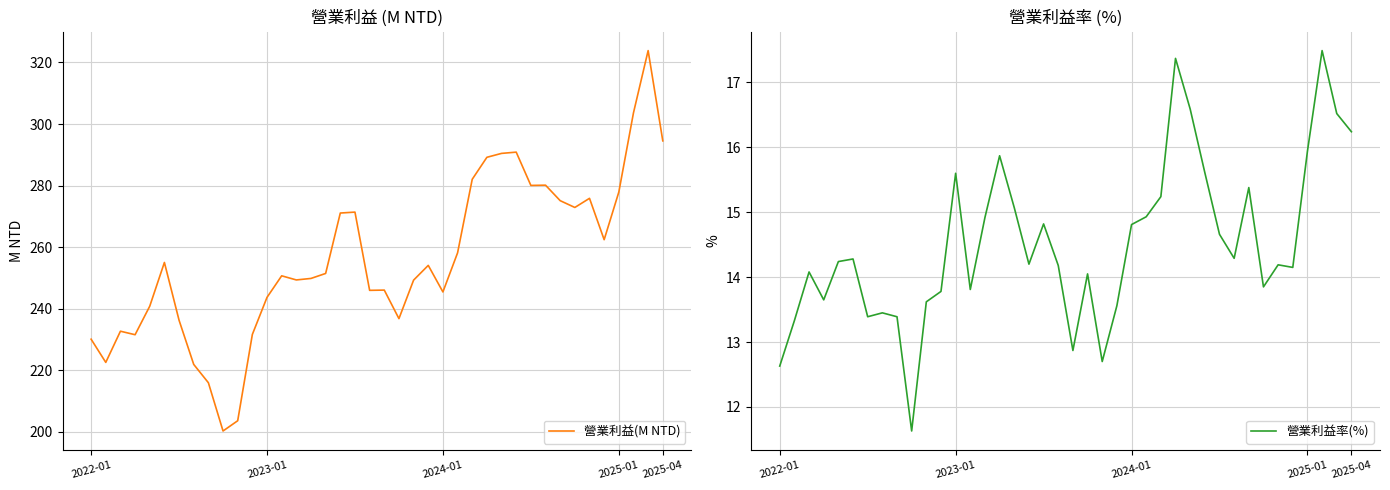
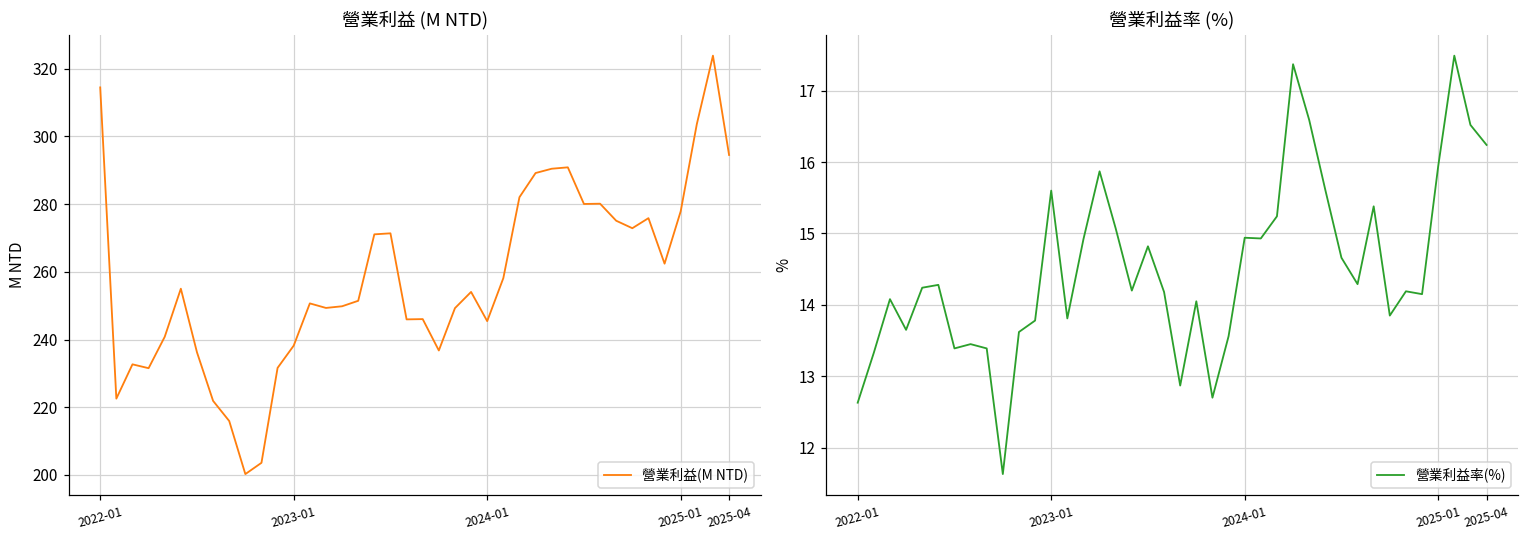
營業利益 (M NTD), 2022-01: 230 -> 314
營業利益 (M NTD), 2023-01: 244 -> 238
營業利益率 (%), 2024-01: 14.8 -> 14.9
